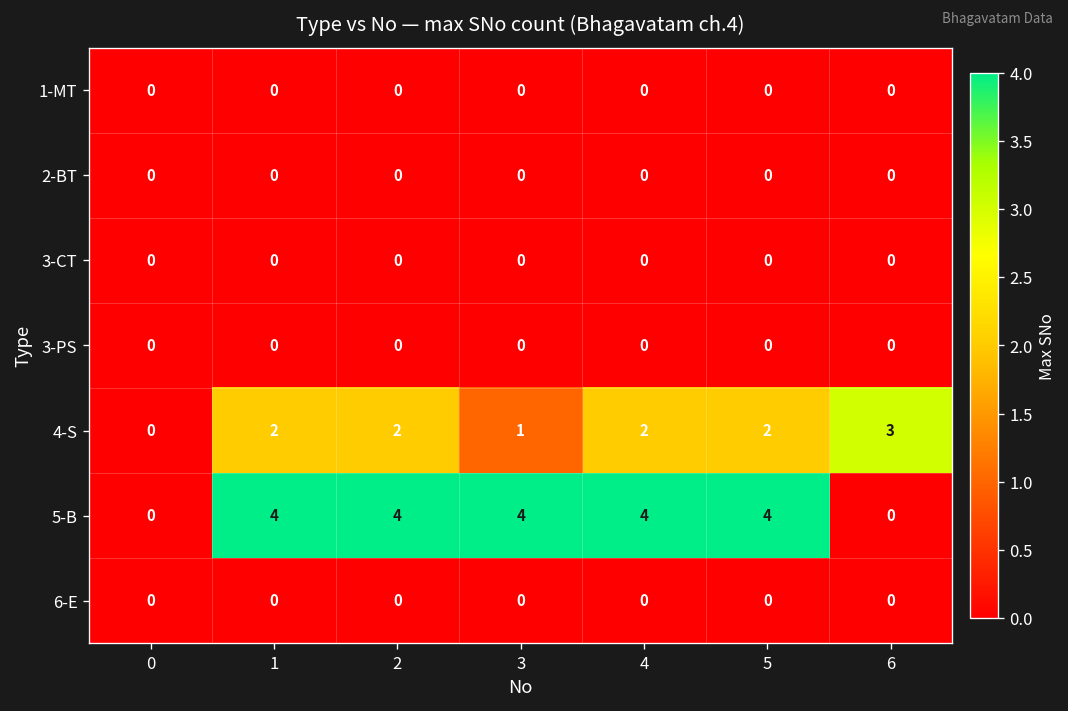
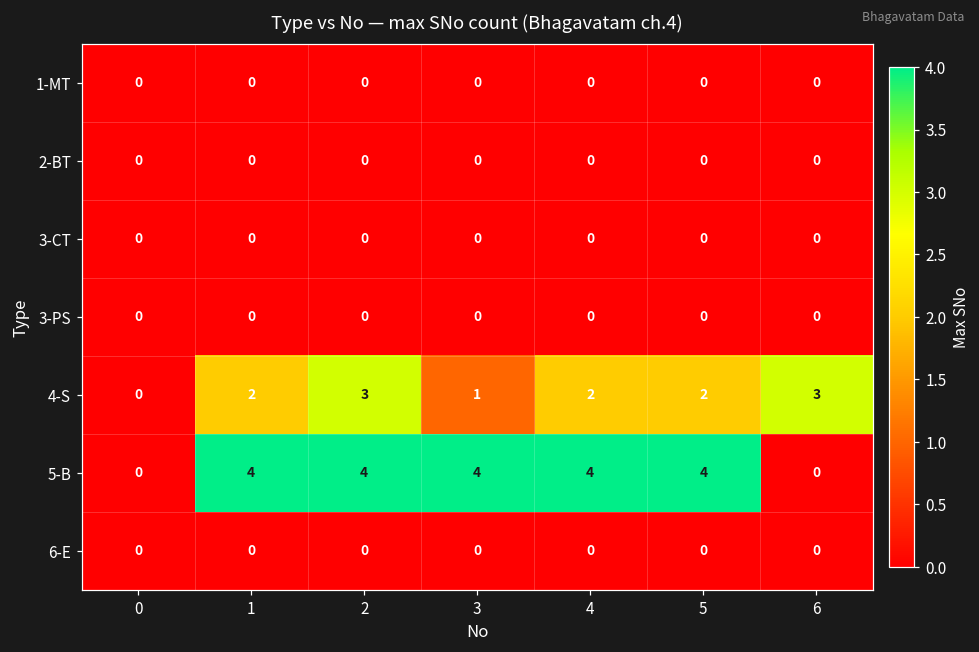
4-S, 2: 2 -> 3
